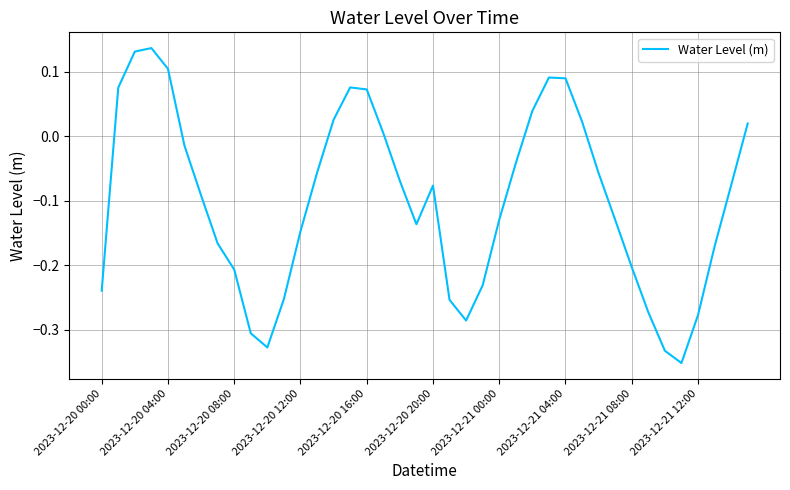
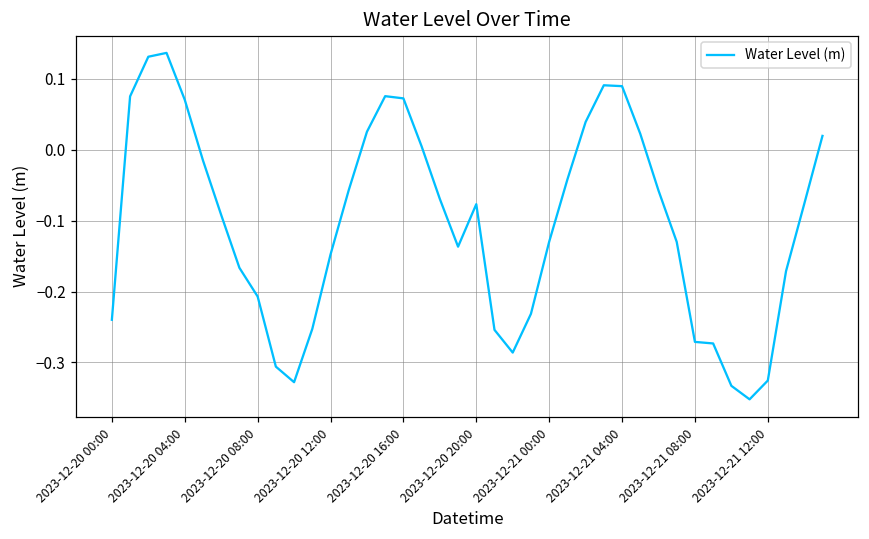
2023-12-20 04:00: 0.10 -> 0.07
2023-12-21 08:00: -0.20 -> -0.27
2023-12-21 12:00: -0.28 -> -0.33
